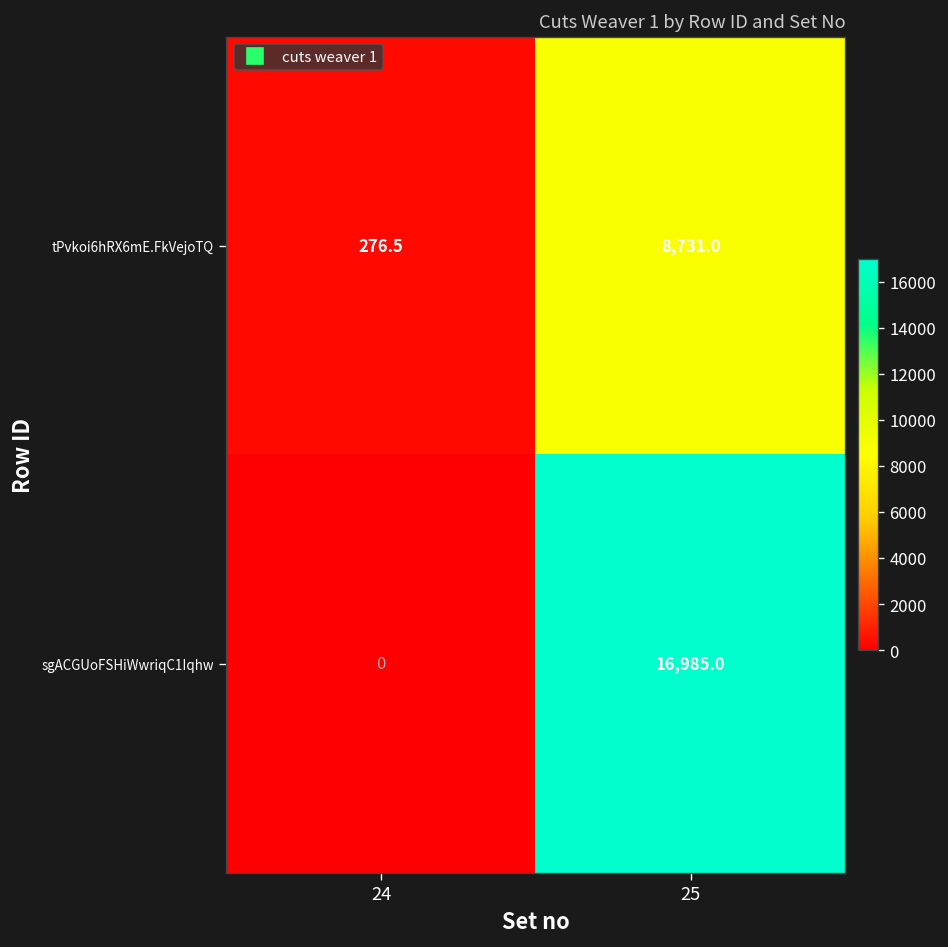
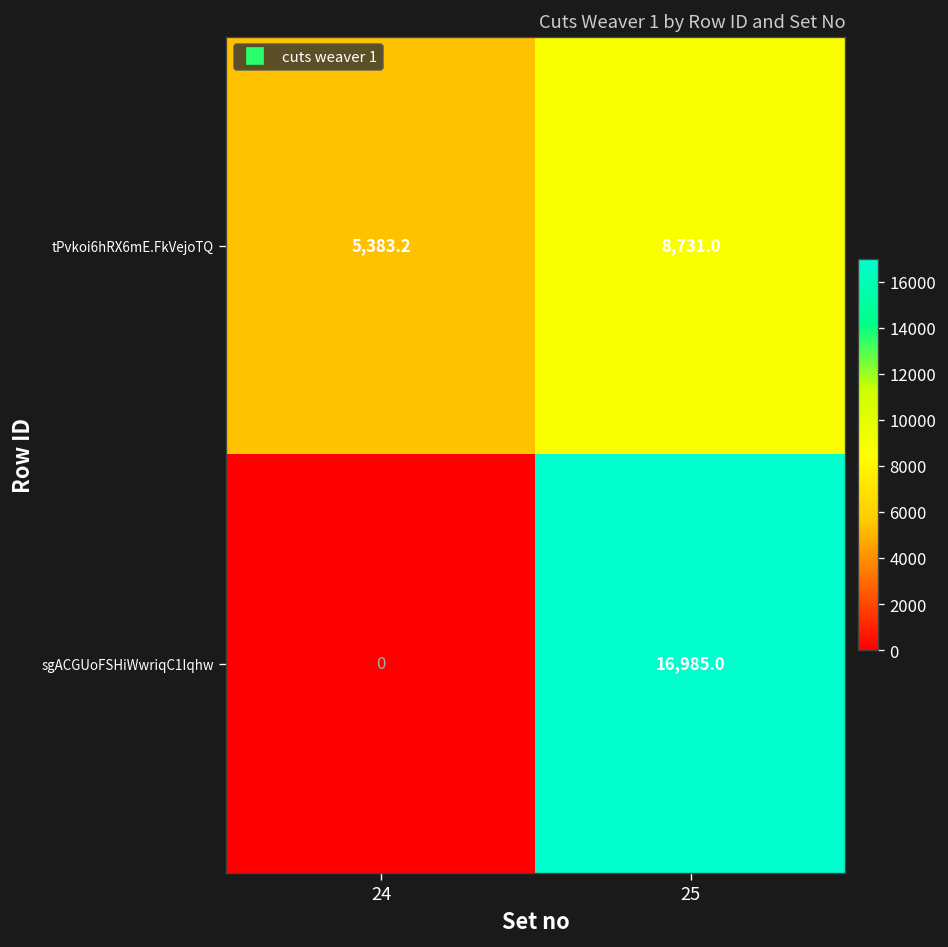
tPvkoi6hRX6mE.FkVejoTQ, 24: 276.5 -> 5,383.2
